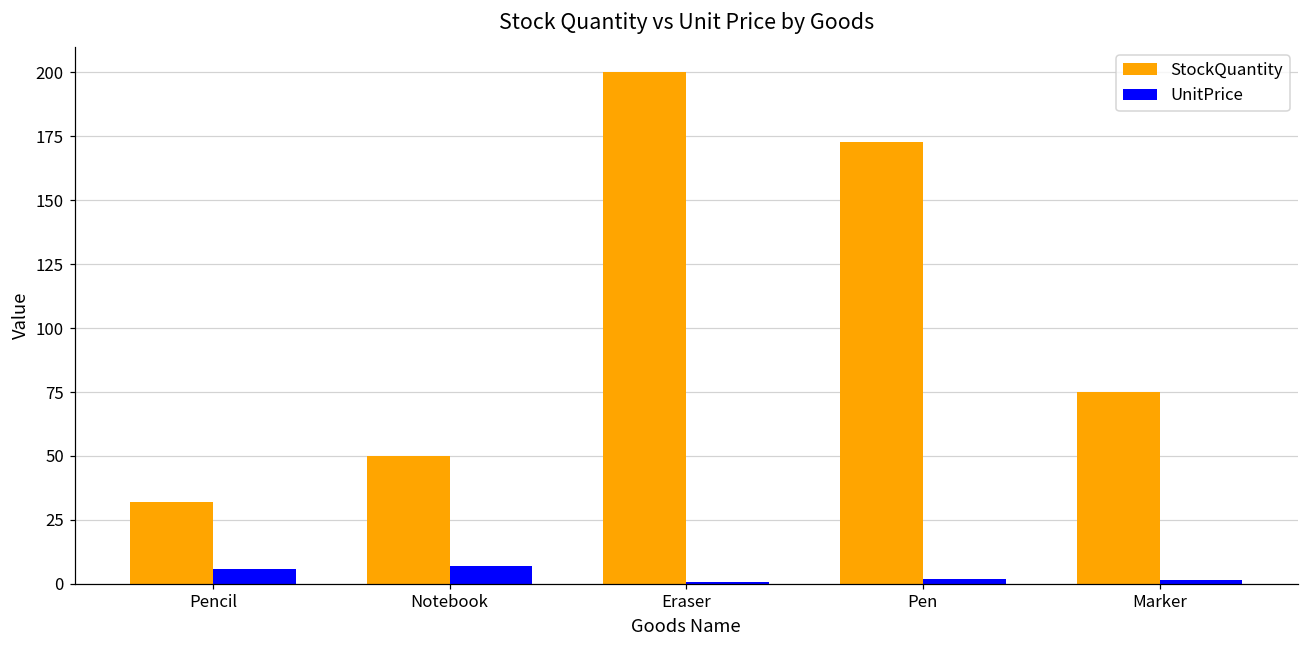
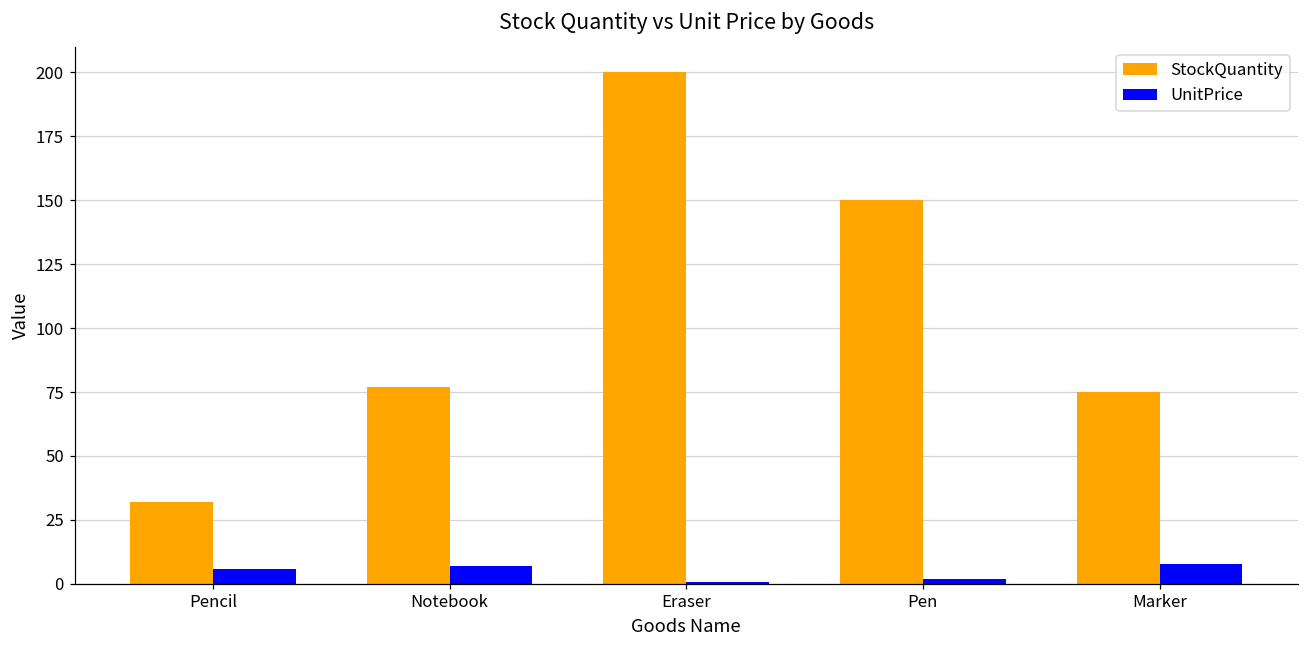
StockQuantity, Notebook: 50 -> 77
StockQuantity, Pen: 173 -> 150
UnitPrice, Marker: 2 -> 8
